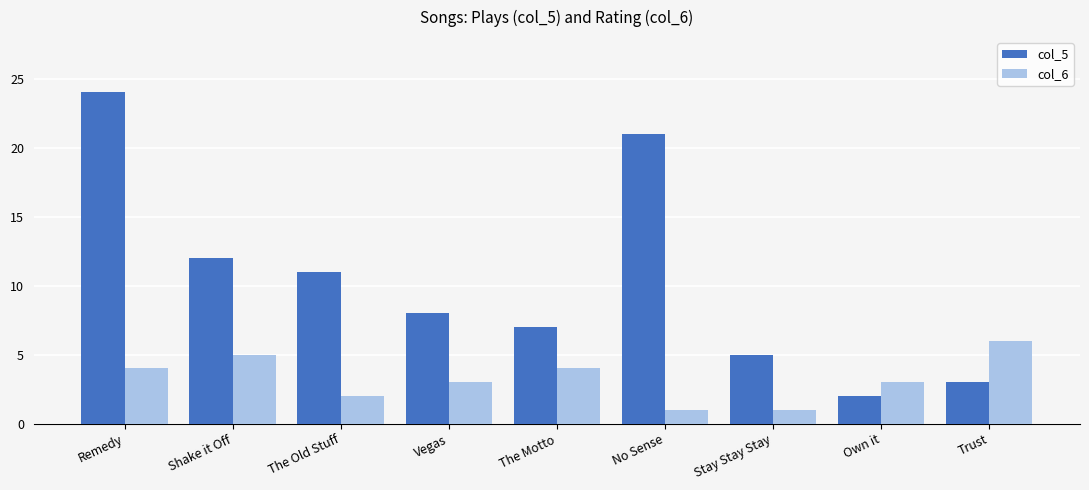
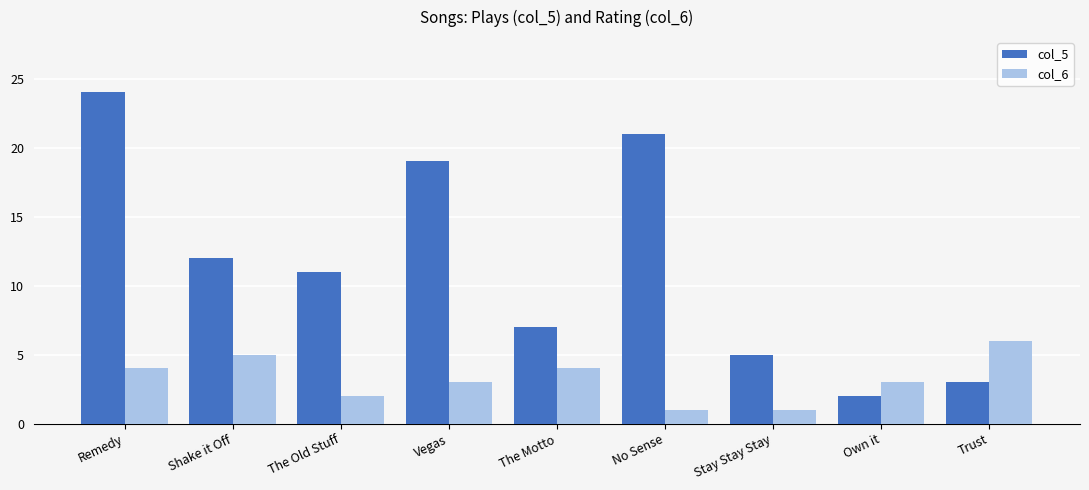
col_5, Vegas: 8 -> 19
